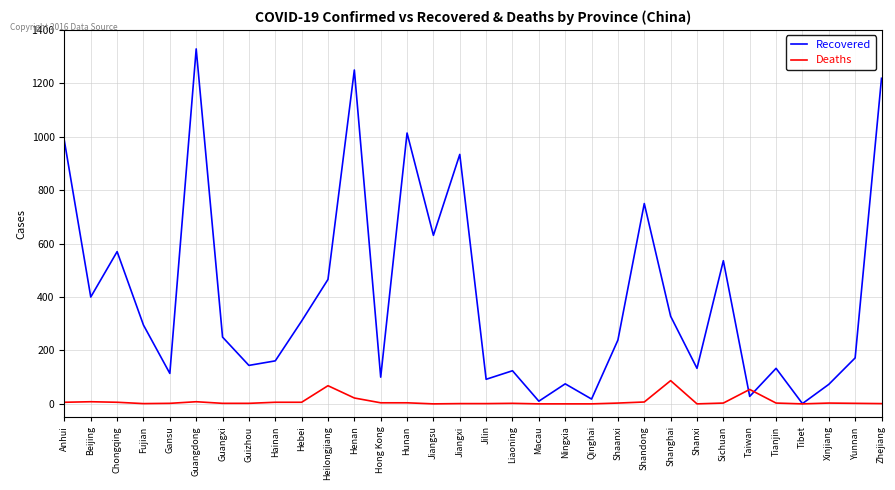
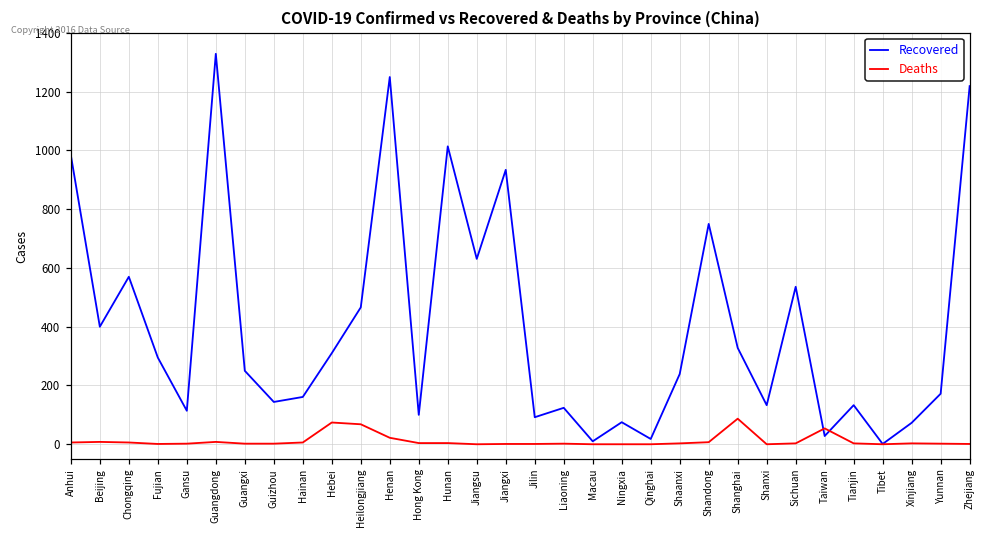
Deaths, Hebei: 10 -> 70
